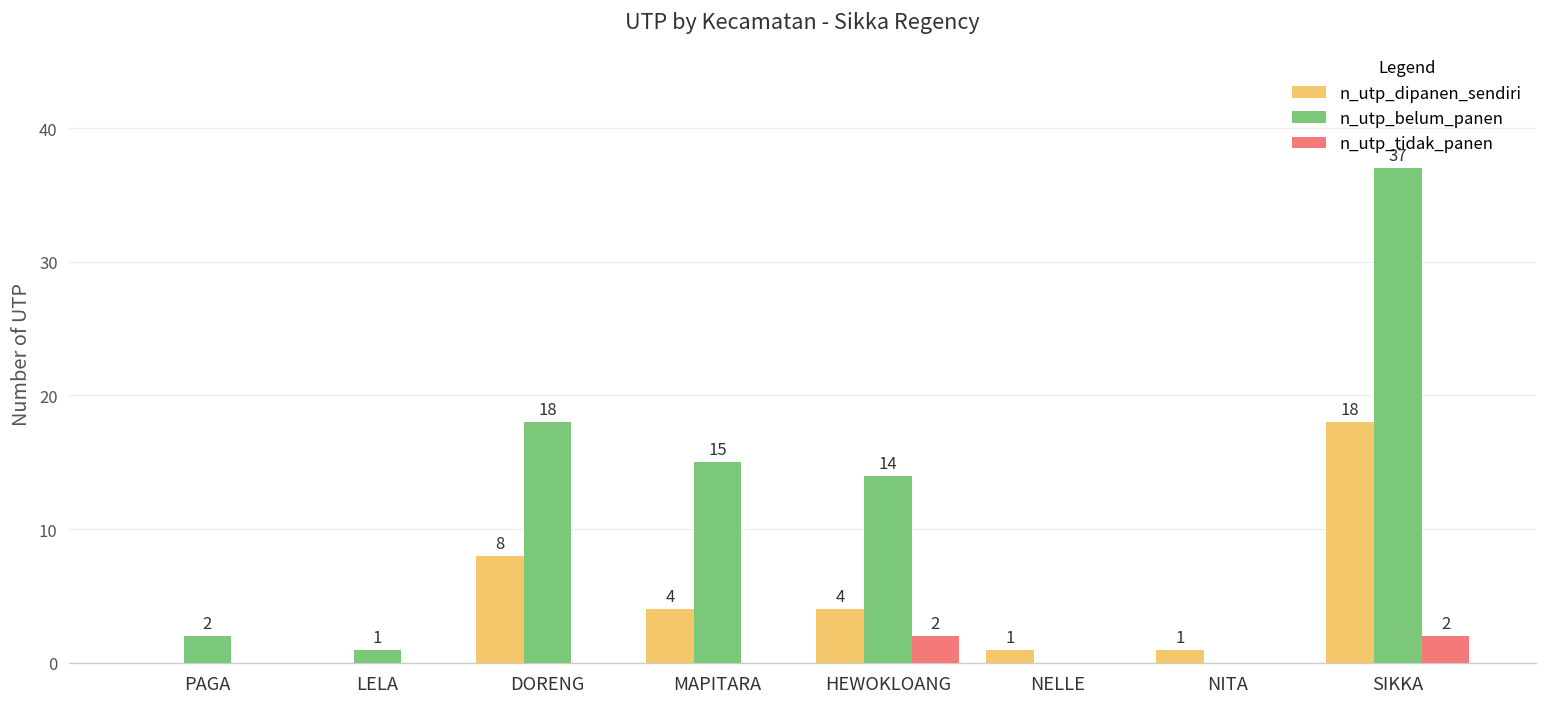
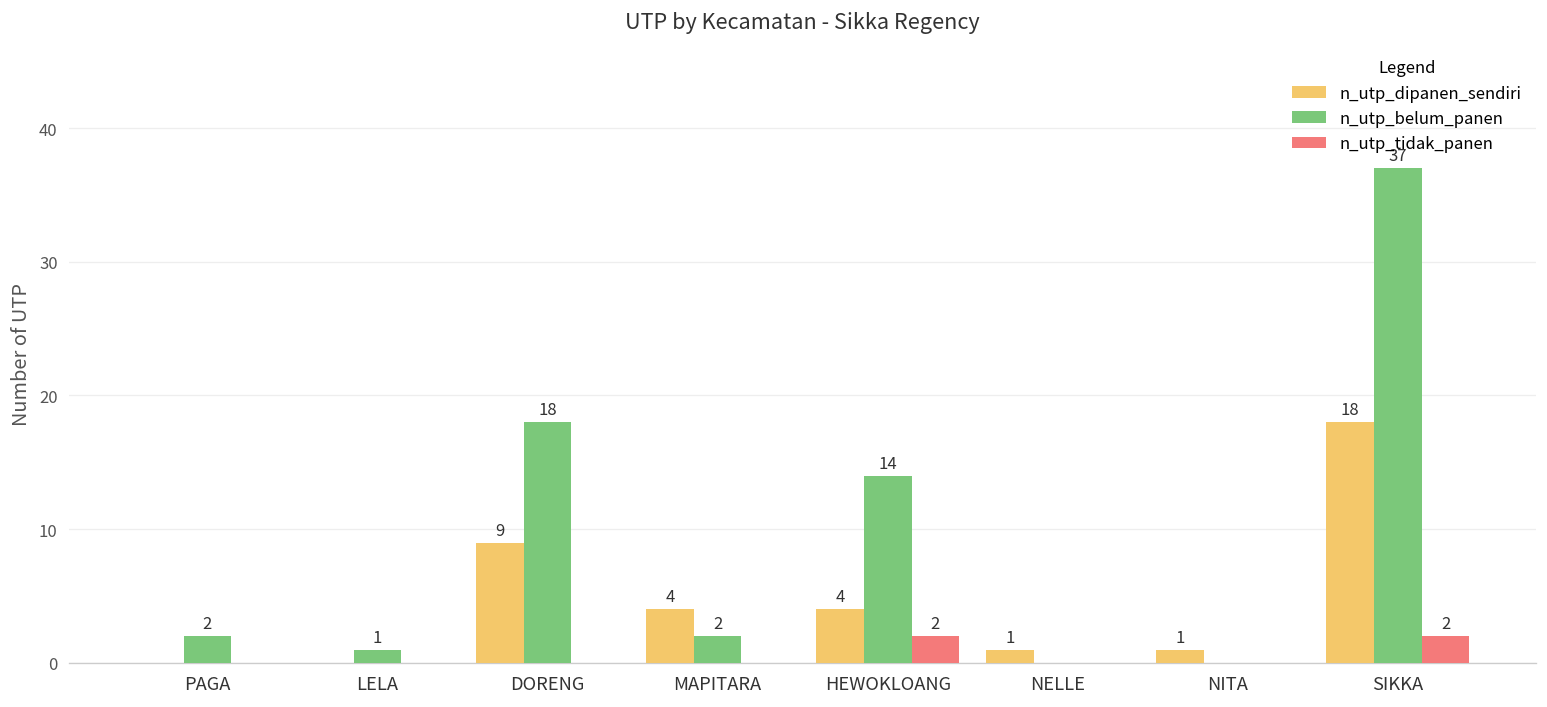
n_utp_dipanen_sendiri, DORENG: 8 -> 9
n_utp_belum_panen, MAPITARA: 15 -> 2
